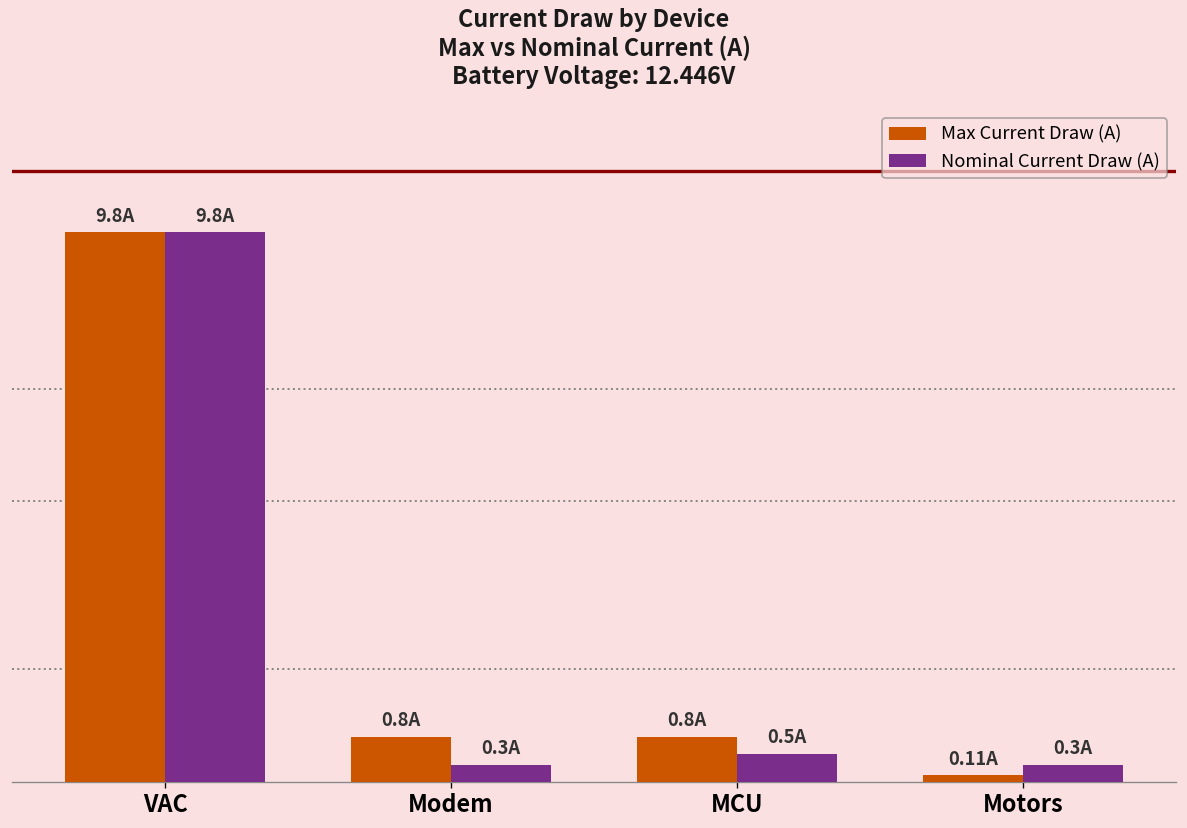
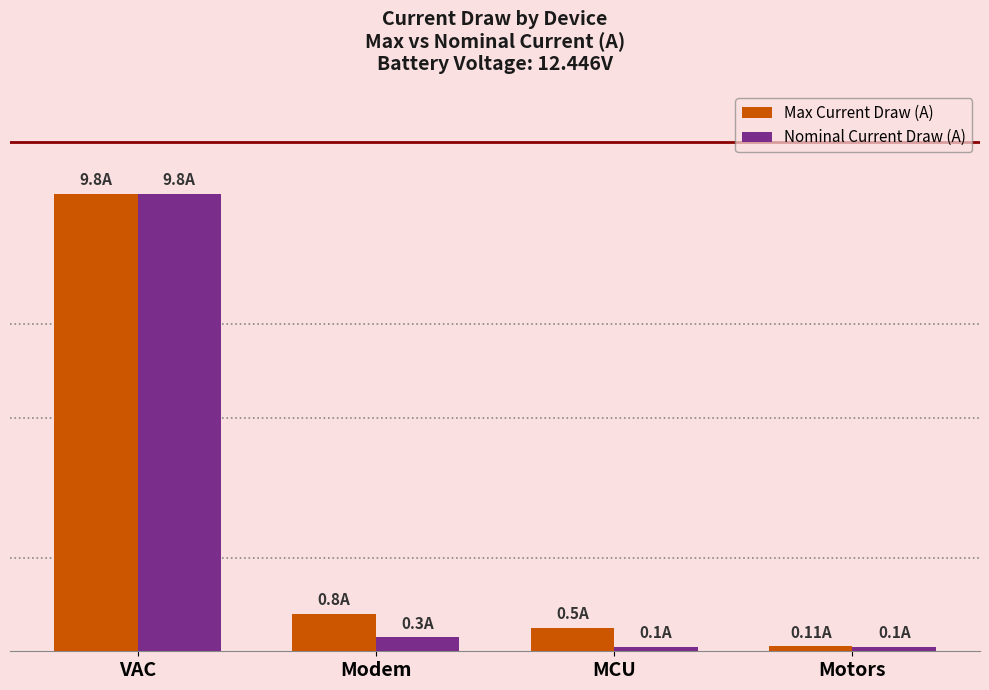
Max Current Draw (A), MCU: 0.8A -> 0.5A
Nominal Current Draw (A), MCU: 0.5A -> 0.1A
Nominal Current Draw (A), Motors: 0.3A -> 0.1A
